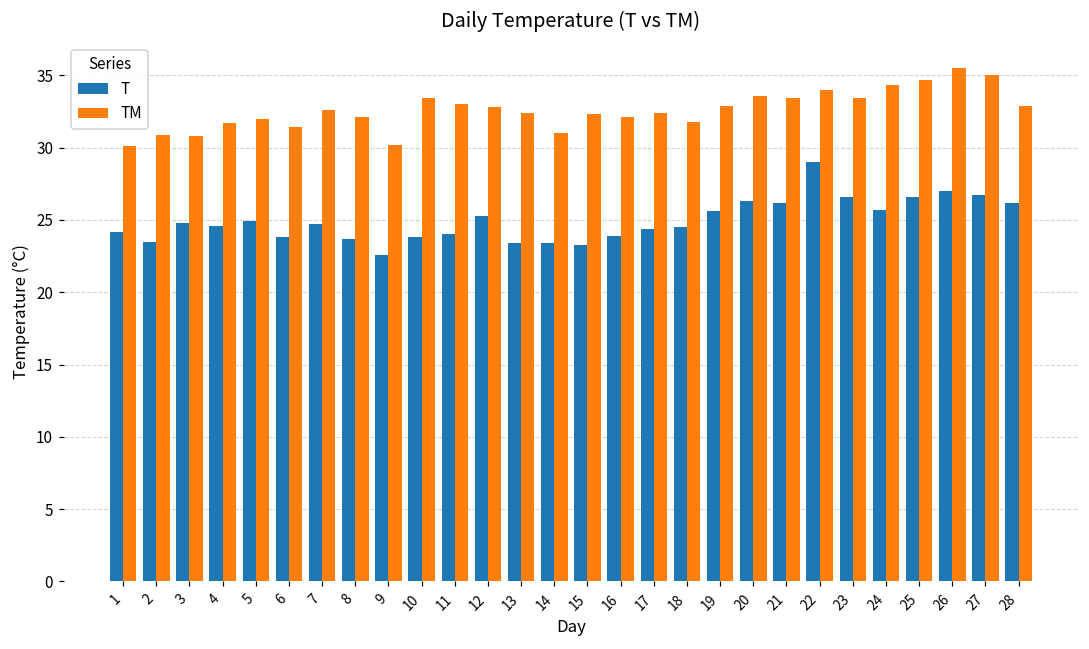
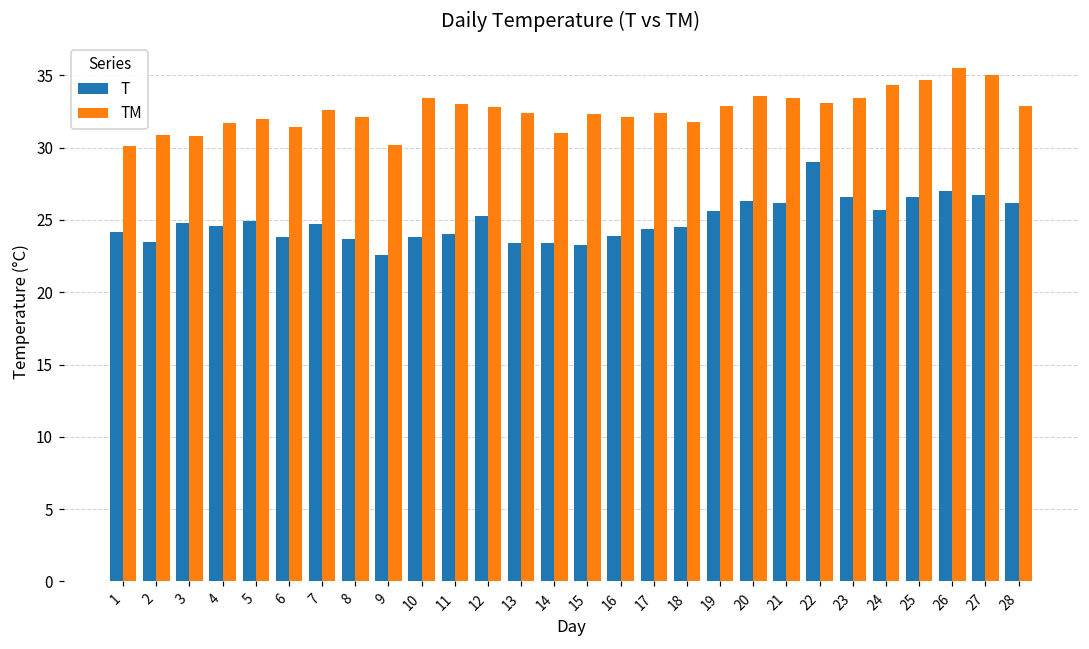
TM, 22: 34.0 -> 33.1
